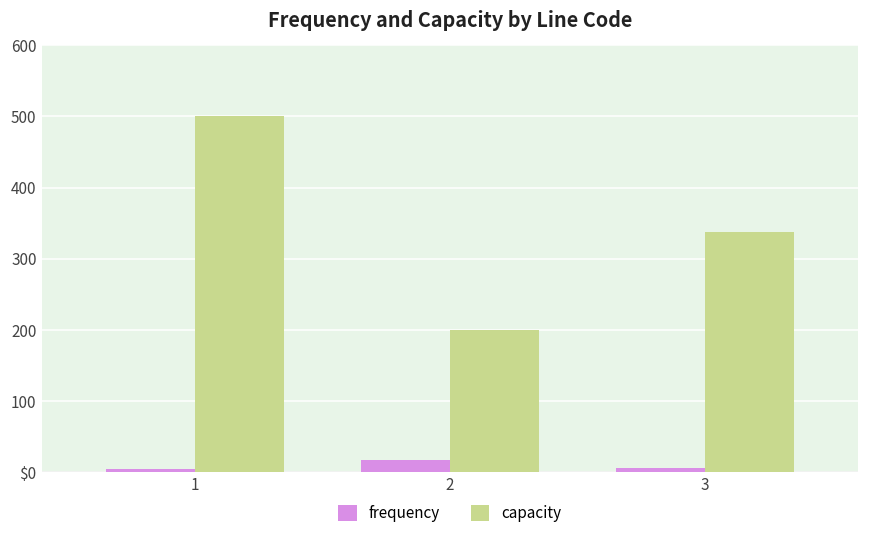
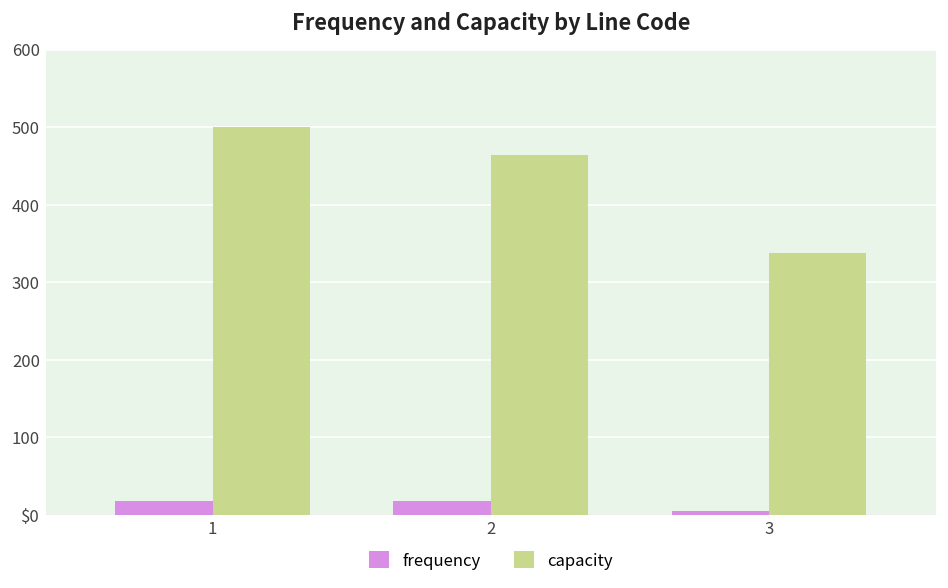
frequency, 1: 0 -> 20
capacity, 2: 200 -> 460
